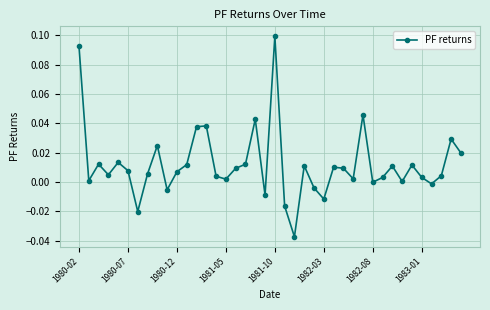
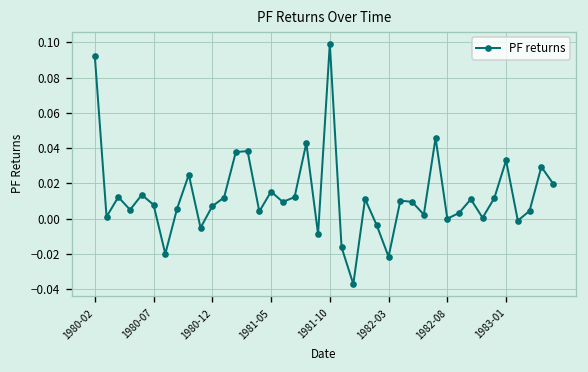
1981-05: 0.002 -> 0.015
1982-03: -0.012 -> -0.022
1983-01: 0.003 -> 0.033
